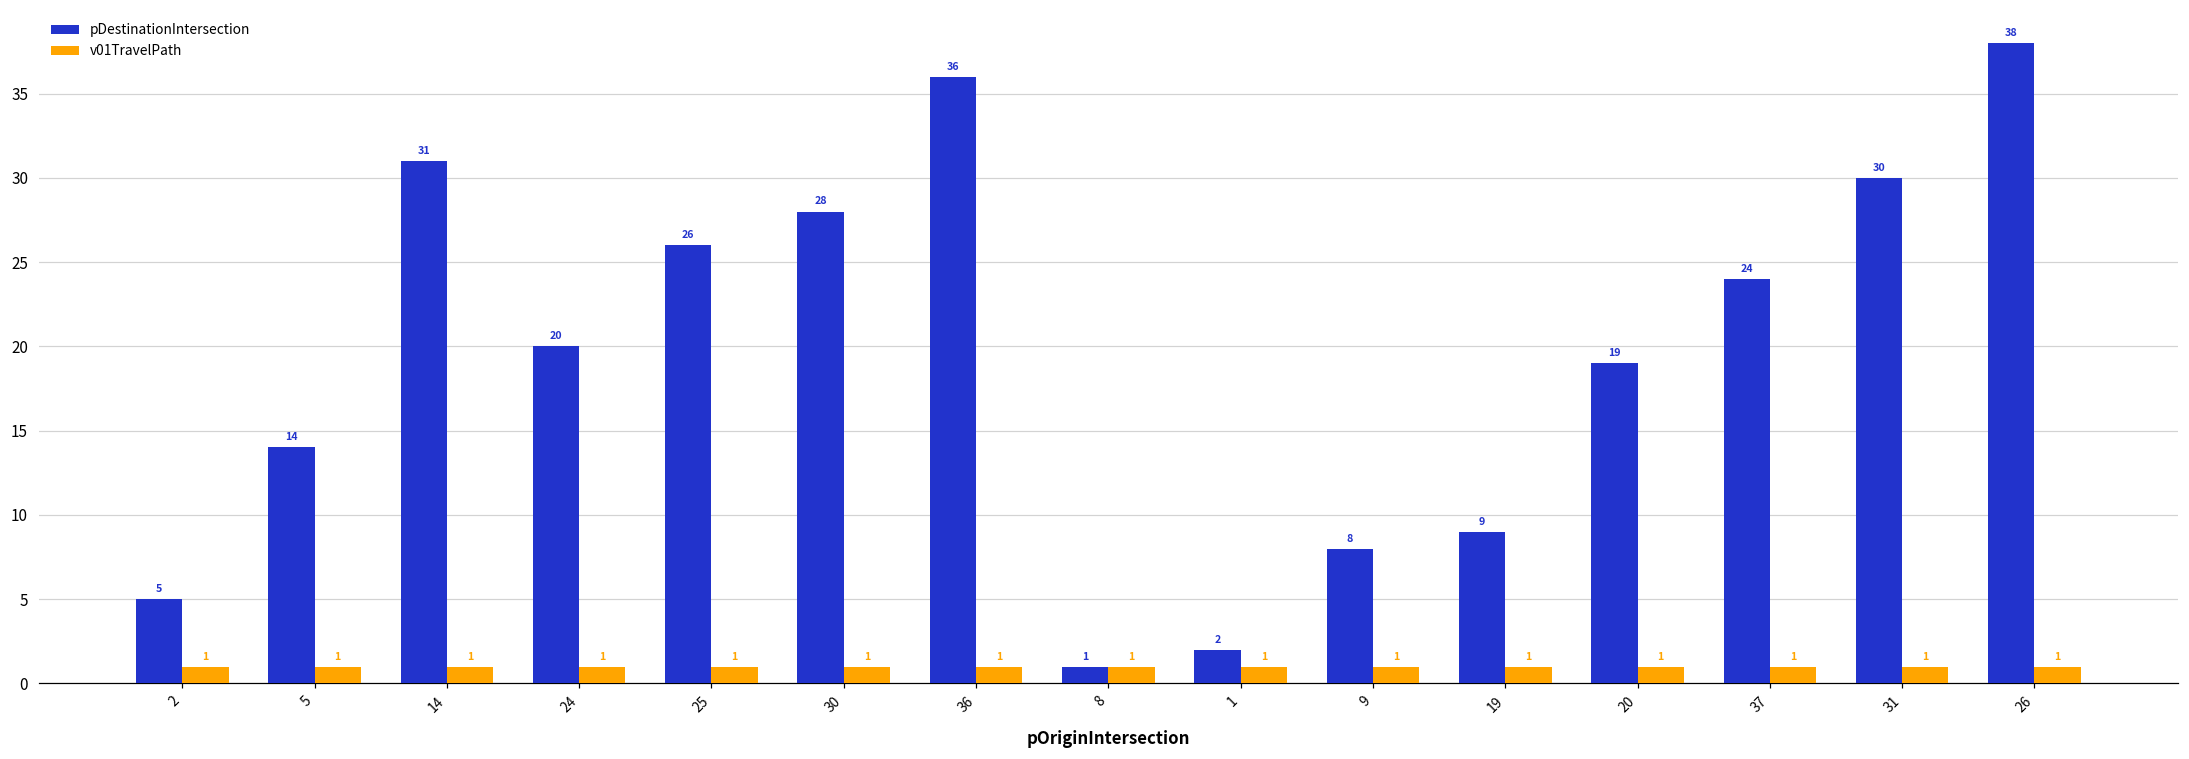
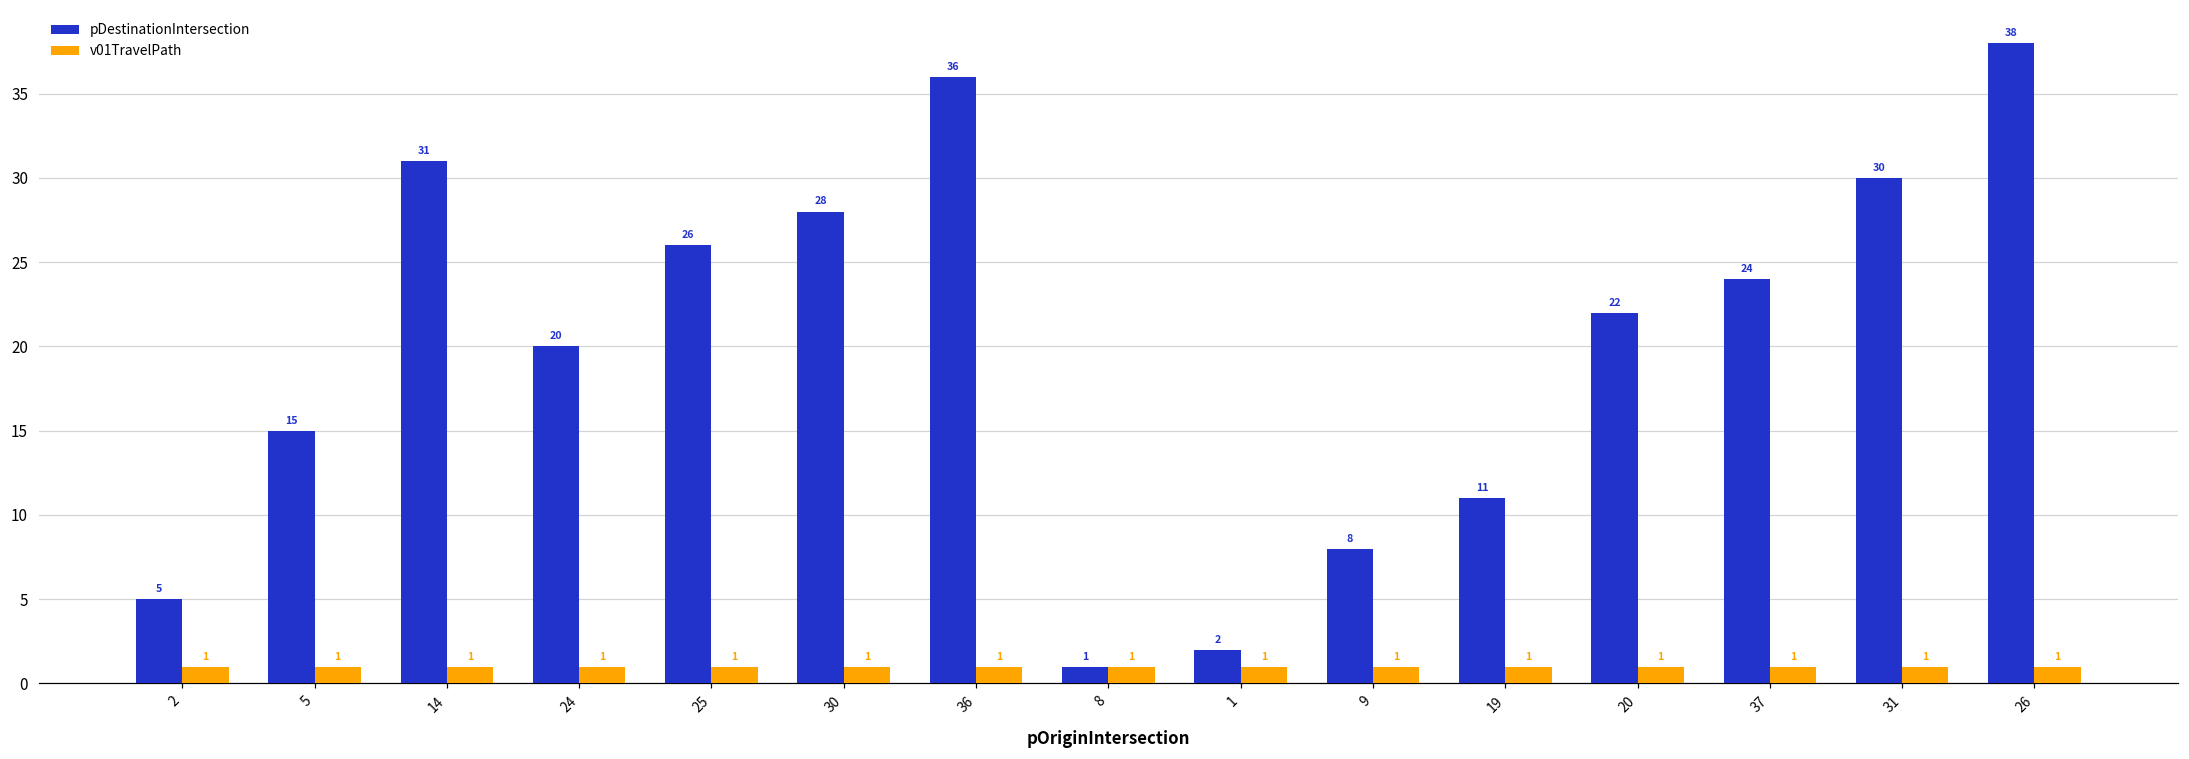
pDestinationIntersection, 5: 14 -> 15
pDestinationIntersection, 19: 9 -> 11
pDestinationIntersection, 20: 19 -> 22
